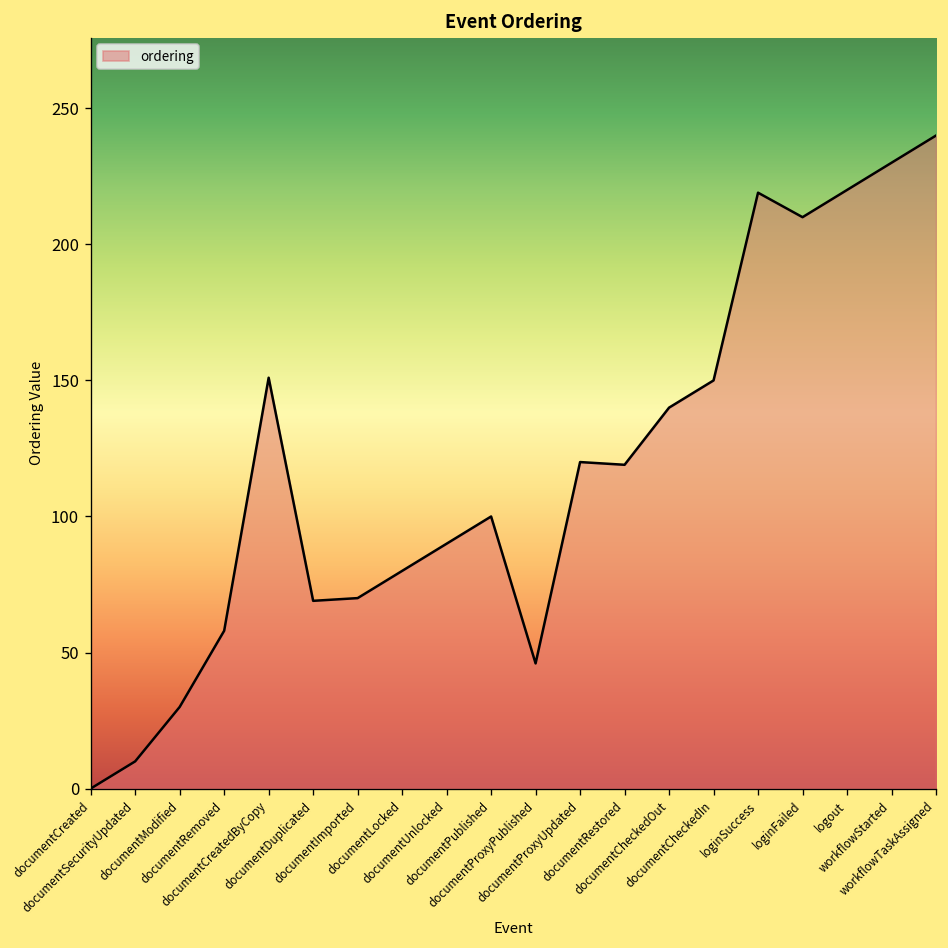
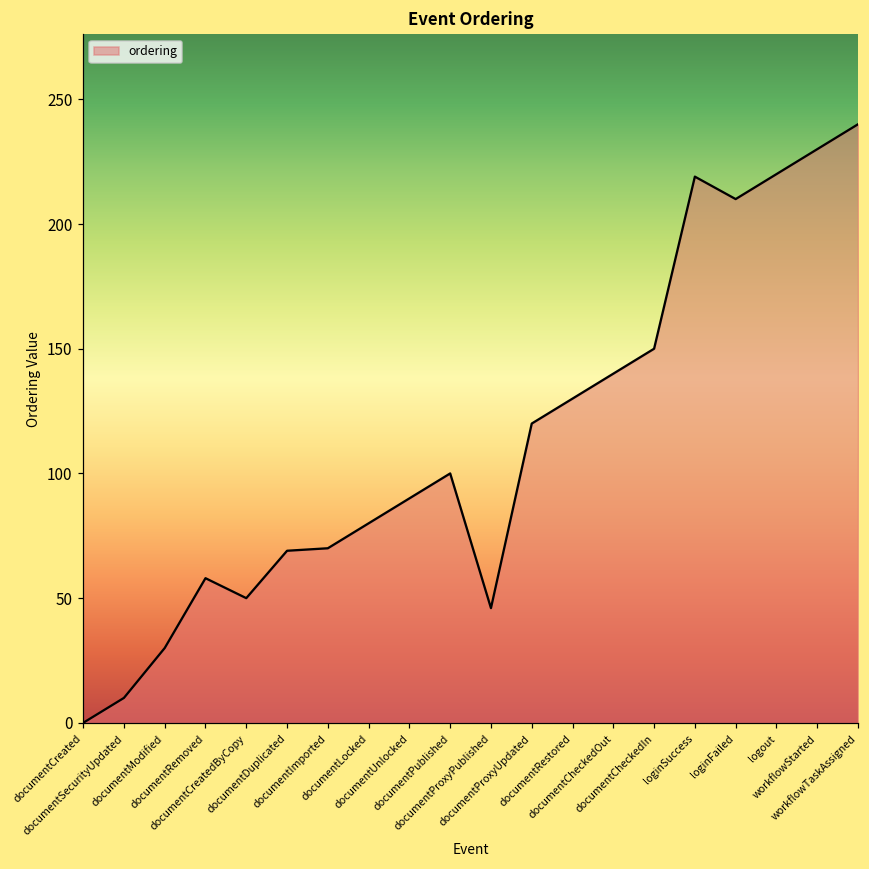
documentCreatedByCopy: 151 -> 50
documentRestored: 119 -> 130
